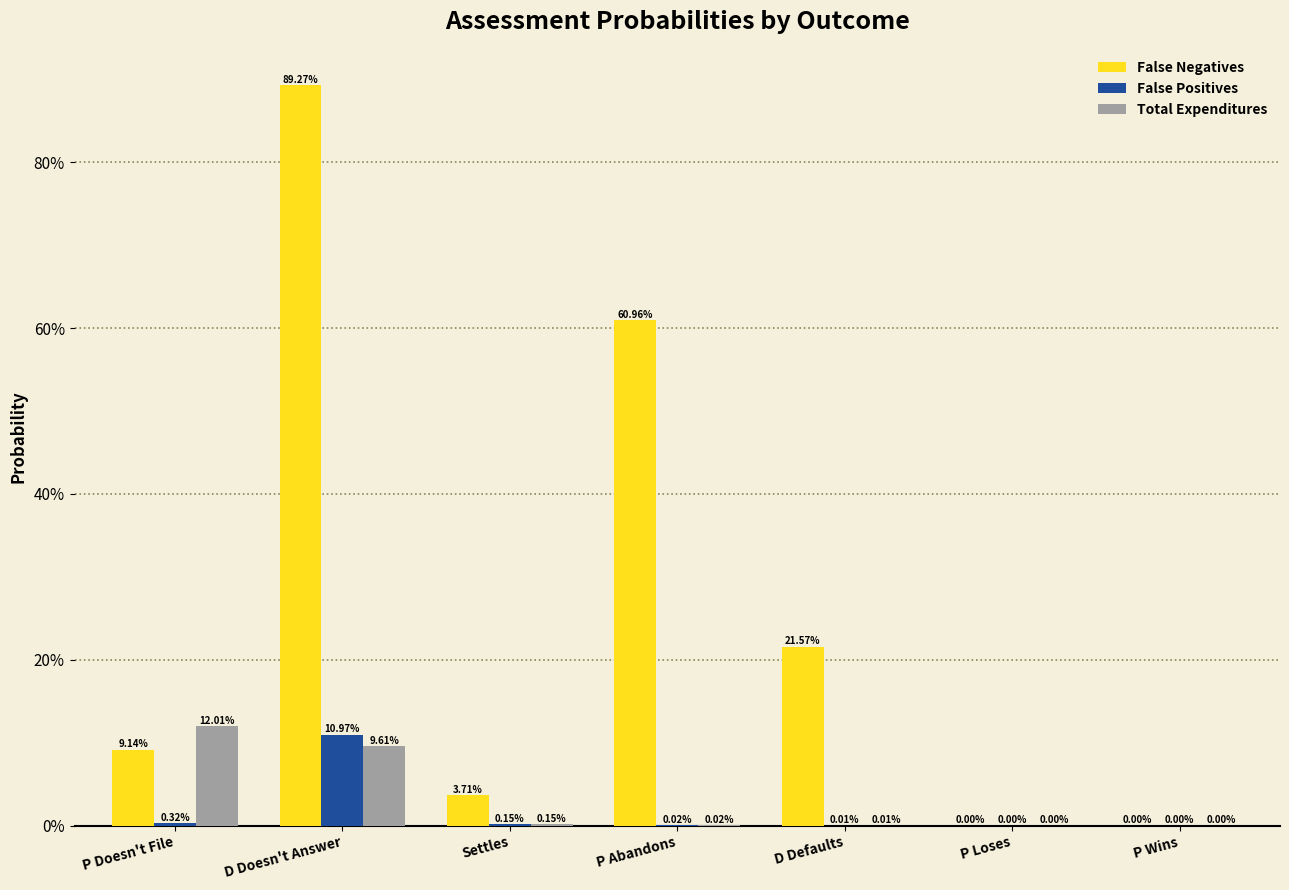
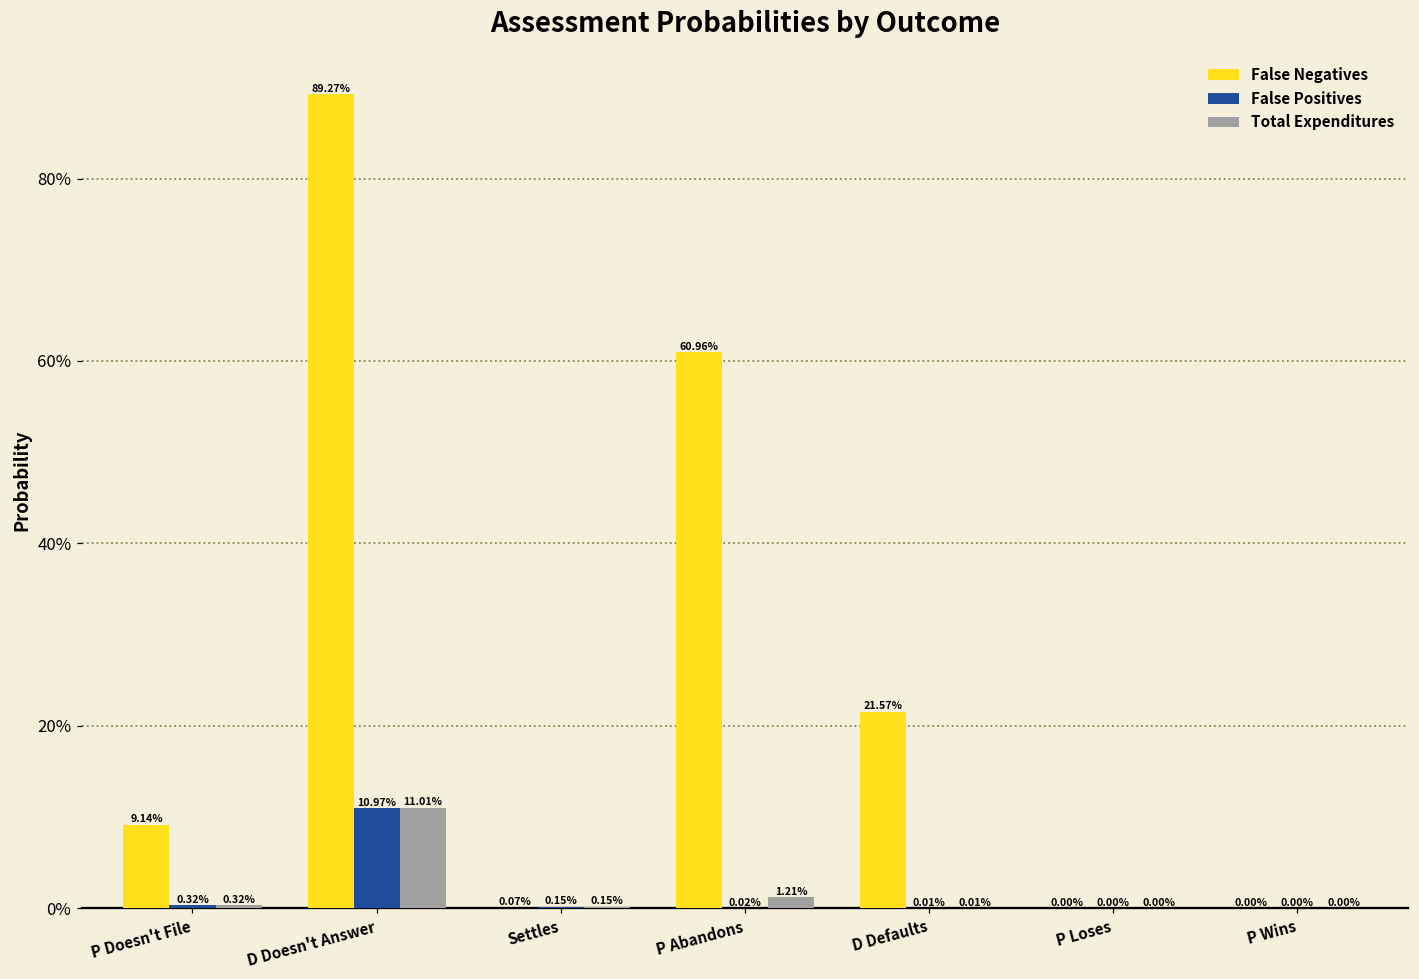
Total Expenditures, P Doesn't File: 12.01% -> 0.32%
Total Expenditures, D Doesn't Answer: 9.61% -> 11.01%
False Negatives, Settles: 3.71% -> 0.07%
Total Expenditures, P Abandons: 0.02% -> 1.21%
